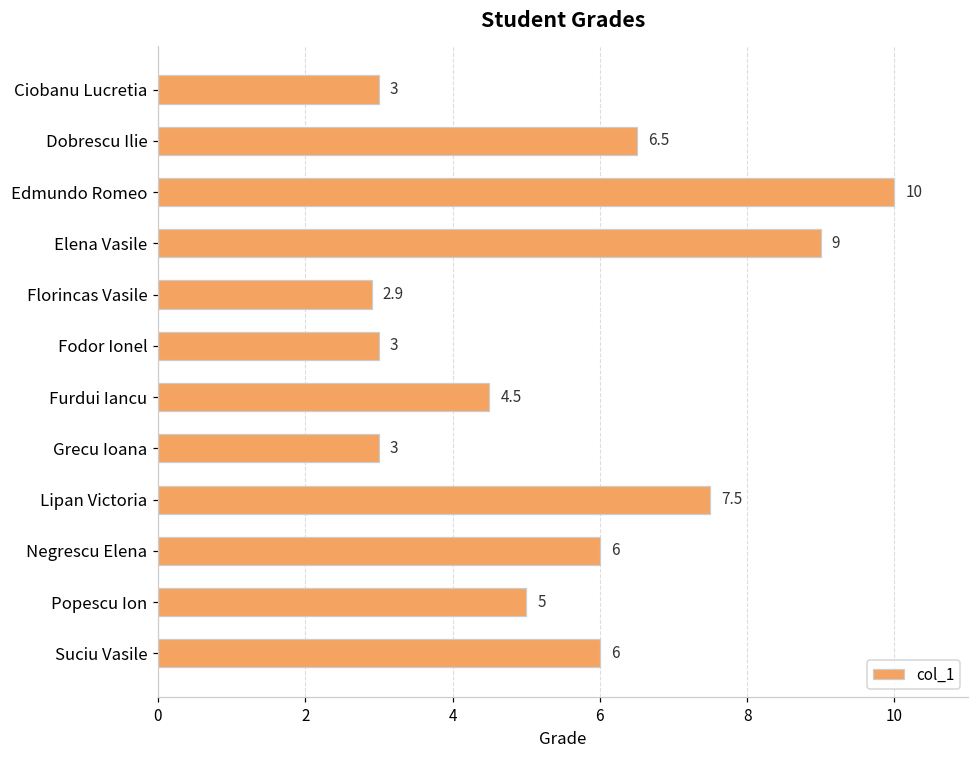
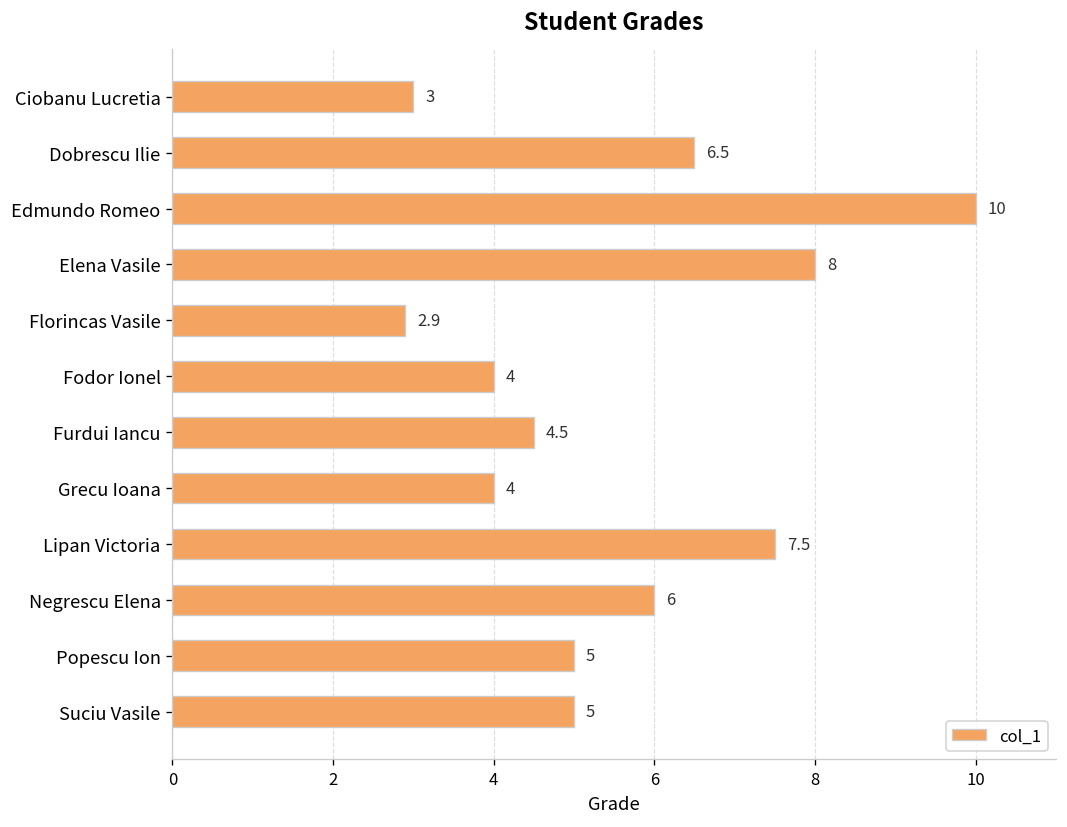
Elena Vasile: 9 -> 8
Fodor Ionel: 3 -> 4
Grecu Ioana: 3 -> 4
Suciu Vasile: 6 -> 5
